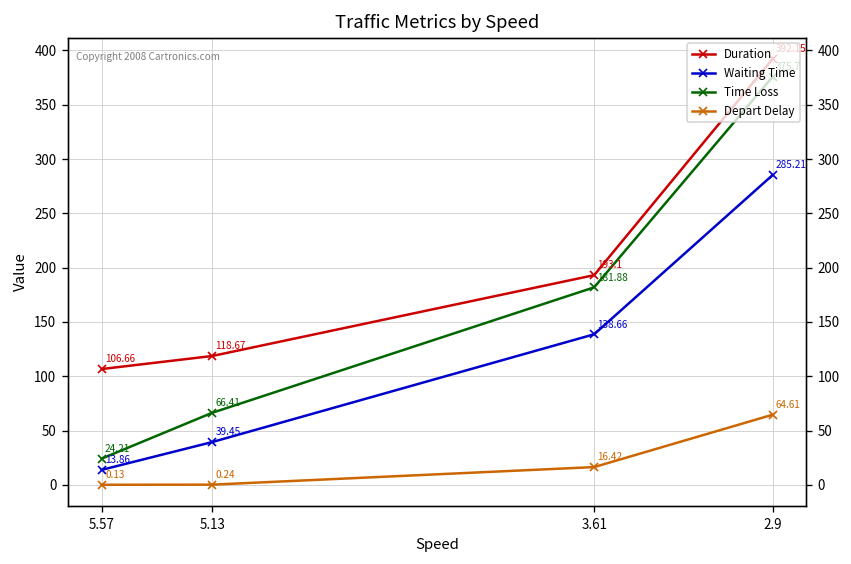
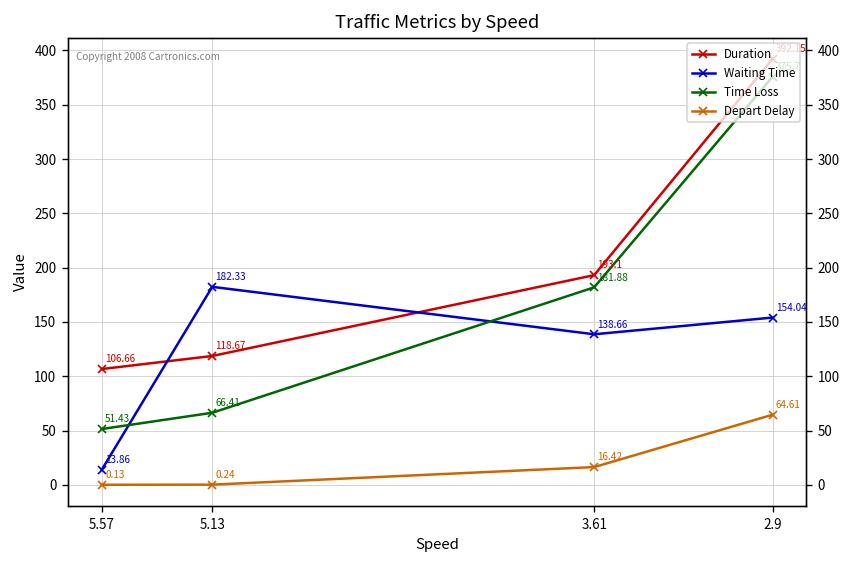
Time Loss, 5.57: 24.21 -> 51.43
Waiting Time, 5.13: 39.45 -> 182.33
Waiting Time, 2.9: 285.21 -> 154.04
